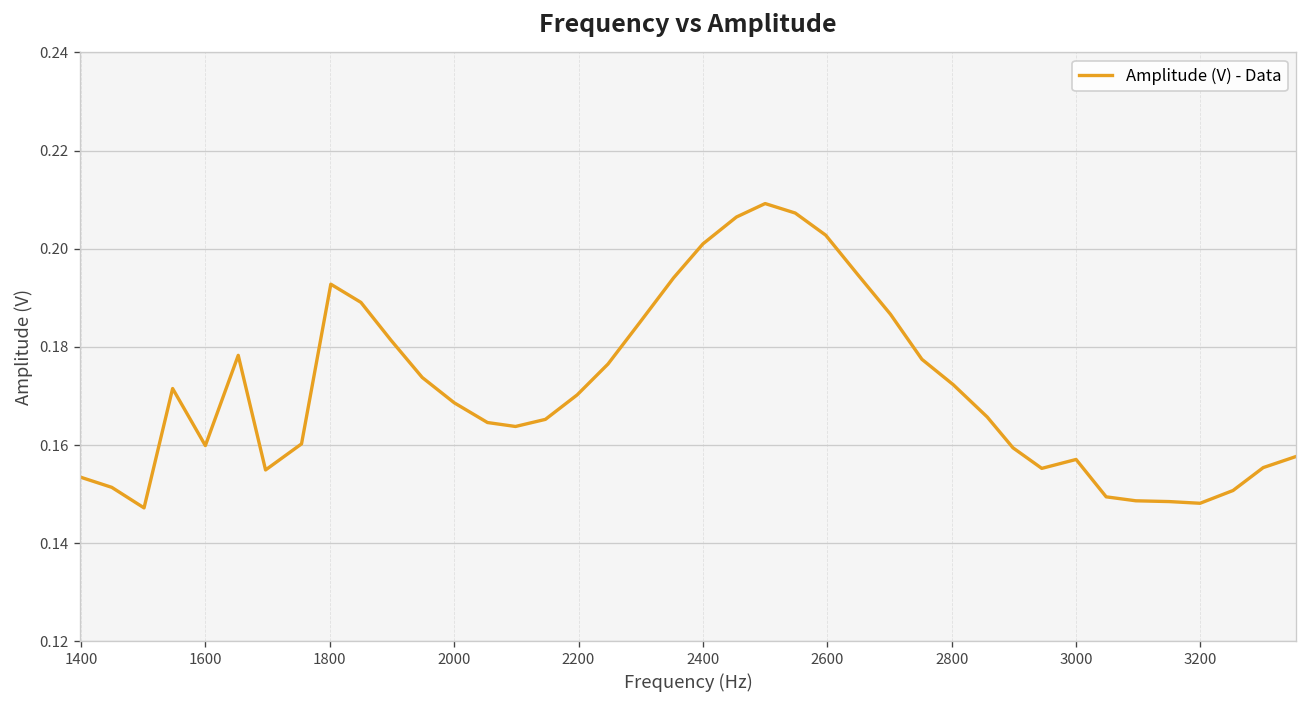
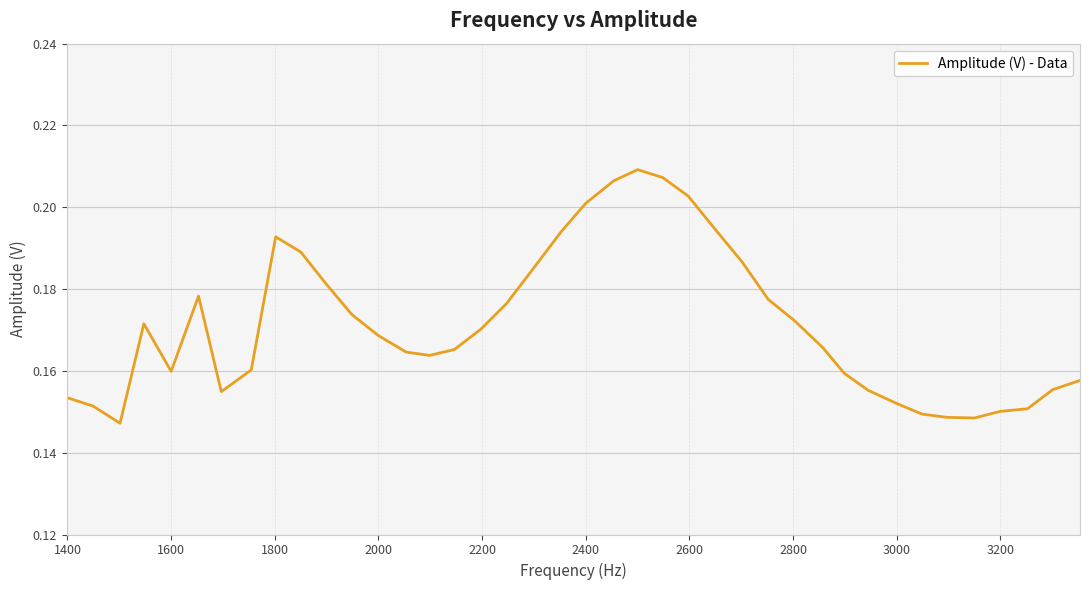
3000: 0.157 -> 0.152
3200: 0.148 -> 0.150
